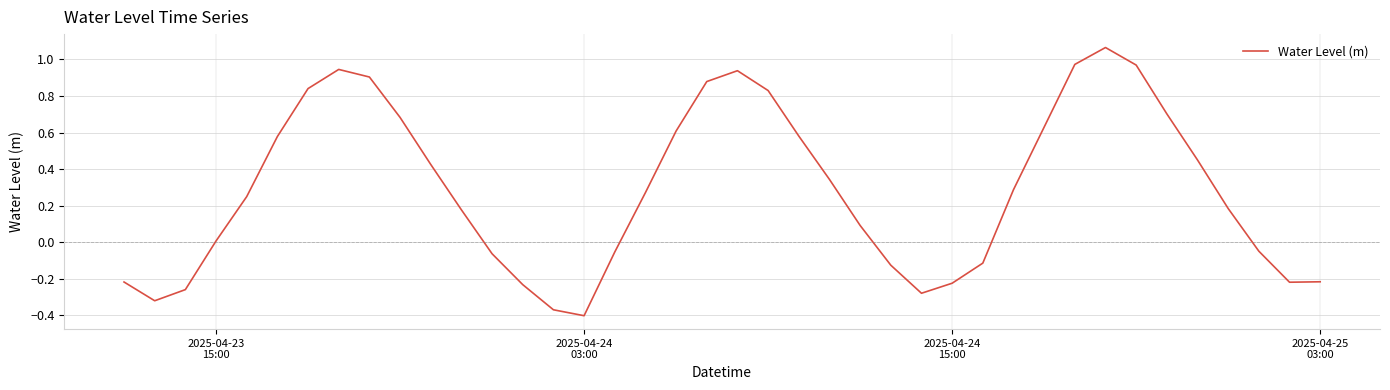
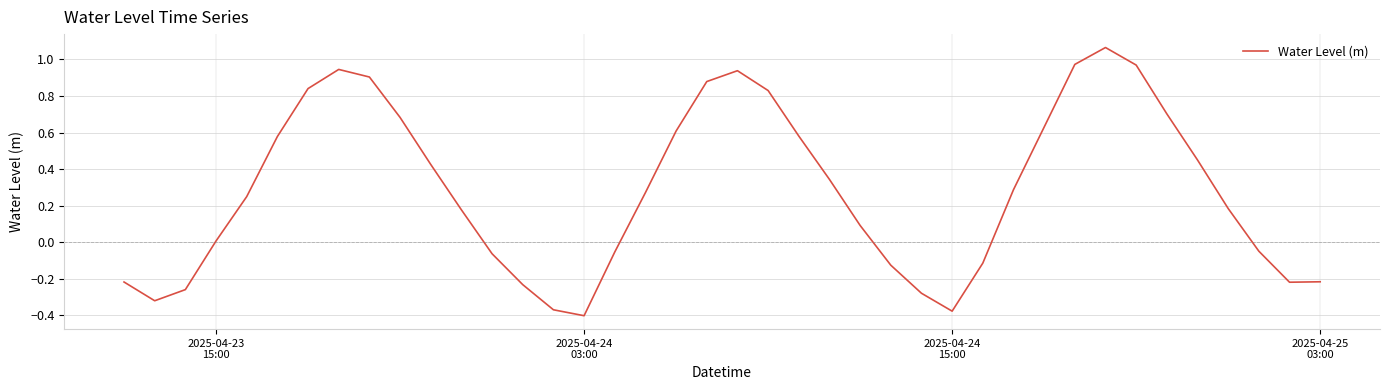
2025-04-24 15:00: -0.22 -> -0.38
